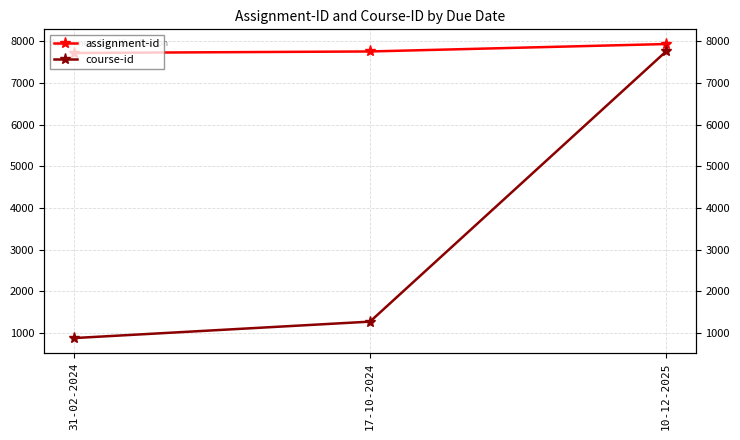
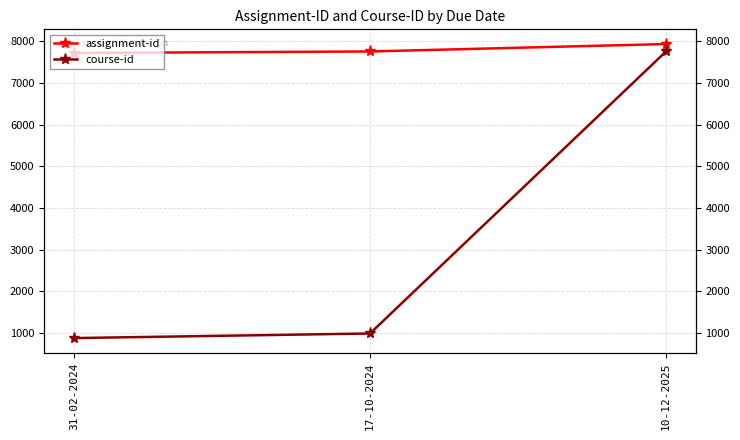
course-id, 17-10-2024: 1300 -> 1000
